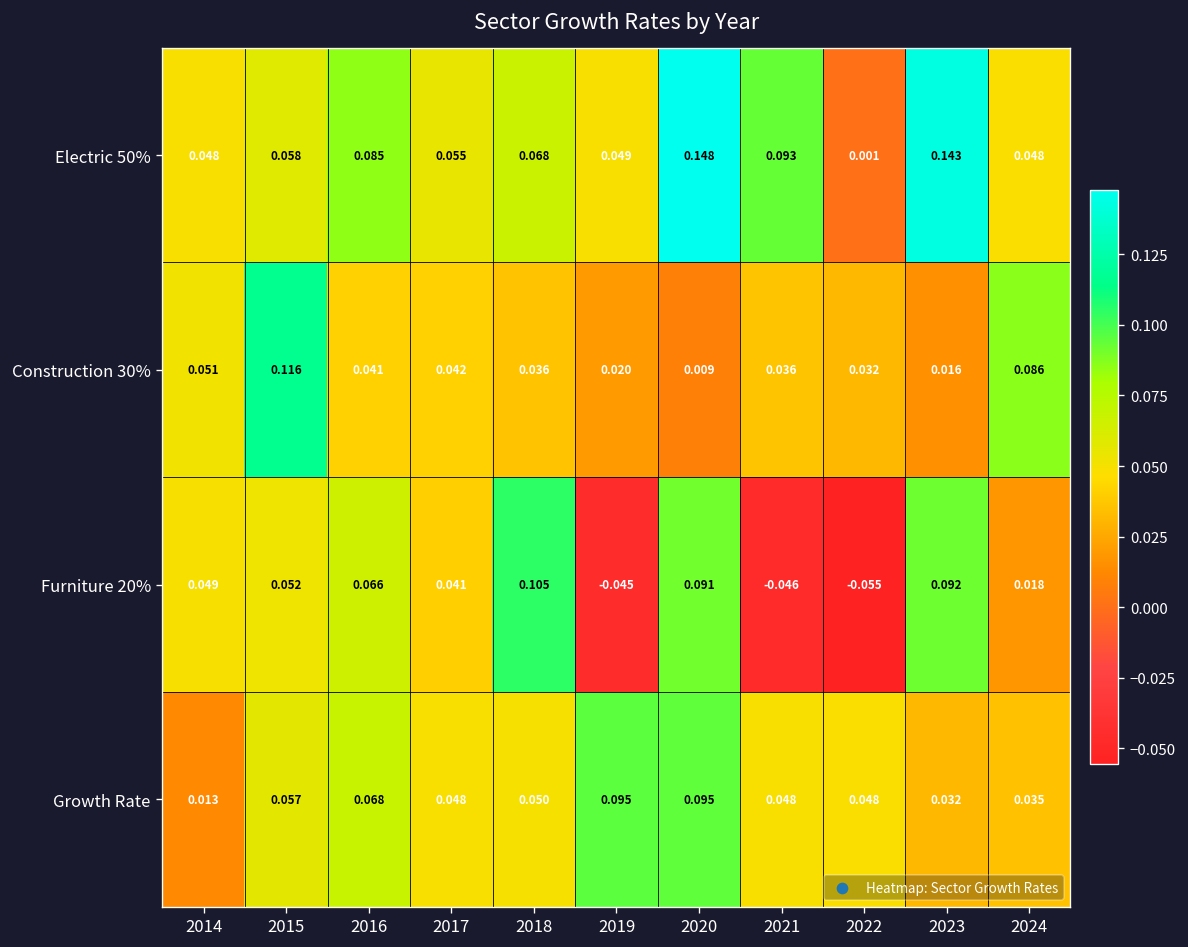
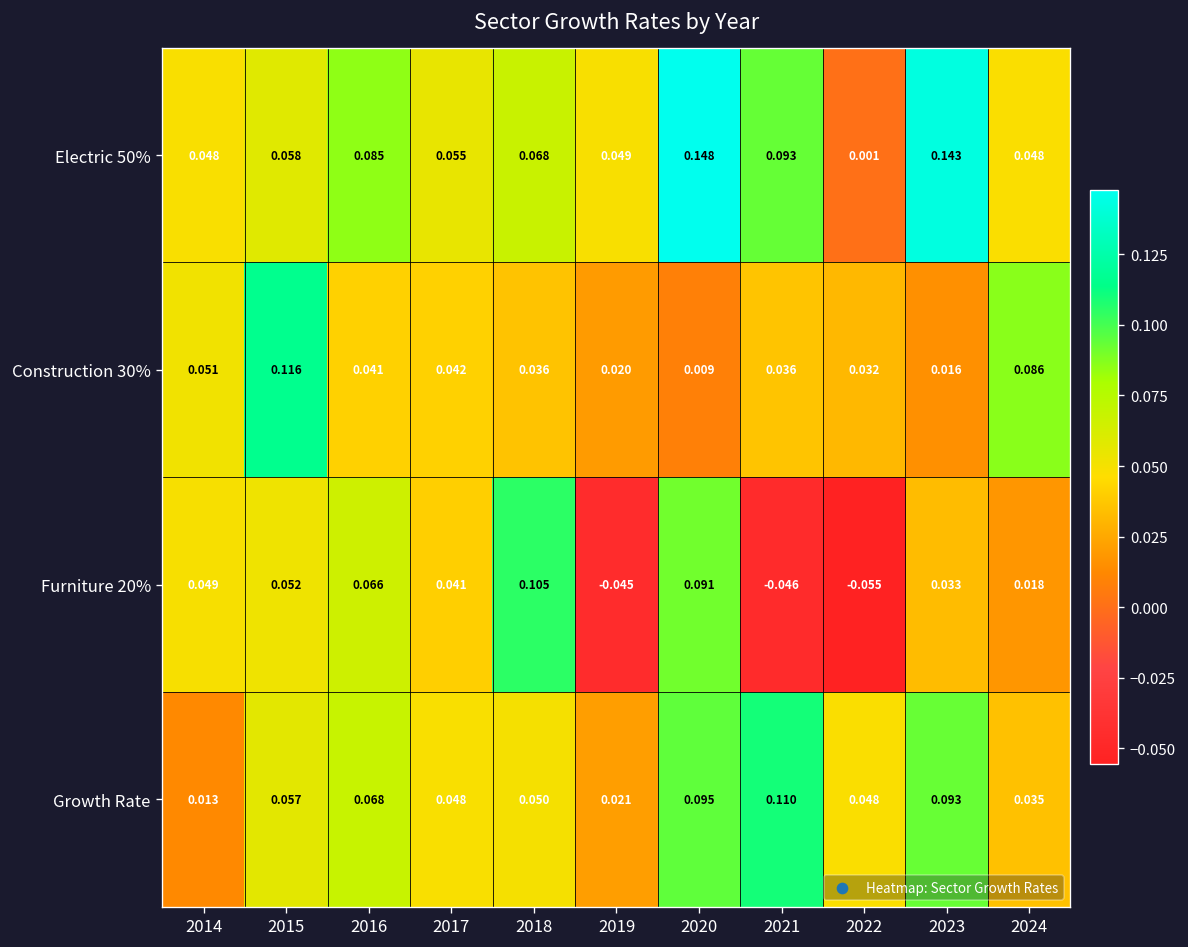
Furniture 20%, 2023: 0.092 -> 0.033
Growth Rate, 2019: 0.095 -> 0.021
Growth Rate, 2021: 0.048 -> 0.110
Growth Rate, 2023: 0.032 -> 0.093
